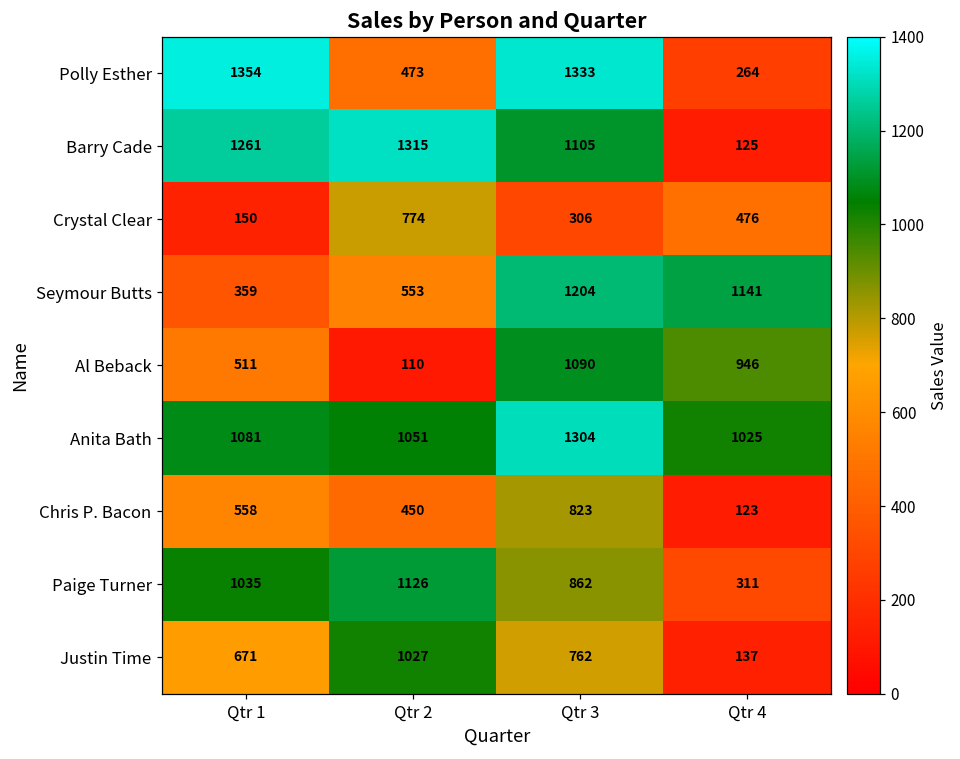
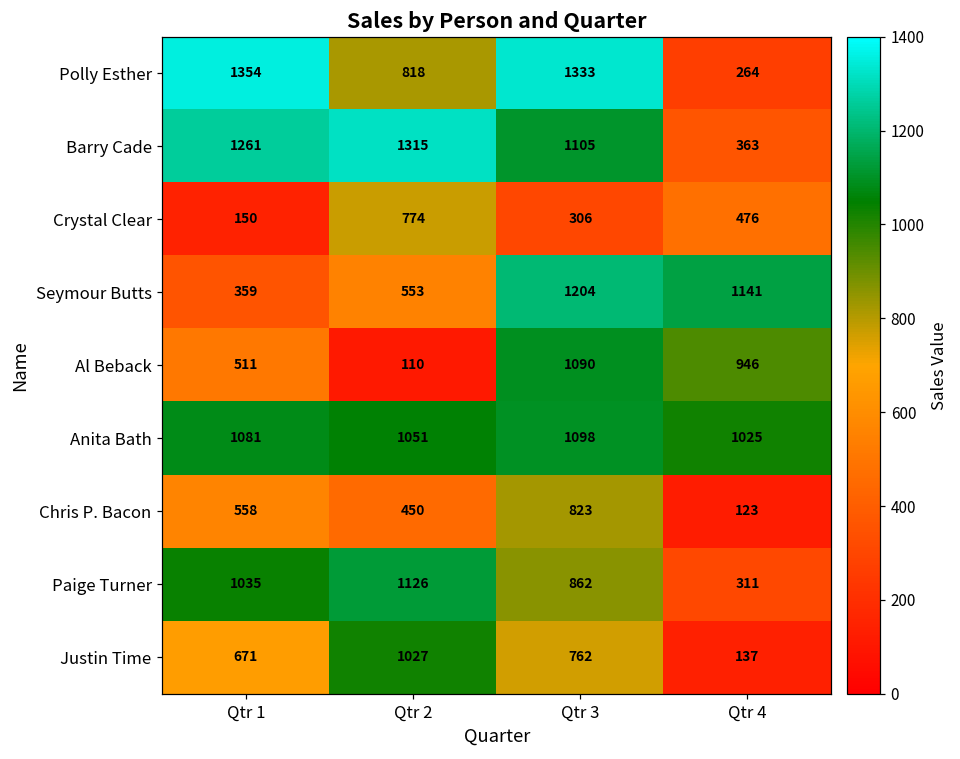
Polly Esther, Qtr 2: 473 -> 818
Barry Cade, Qtr 4: 125 -> 363
Anita Bath, Qtr 3: 1304 -> 1098
